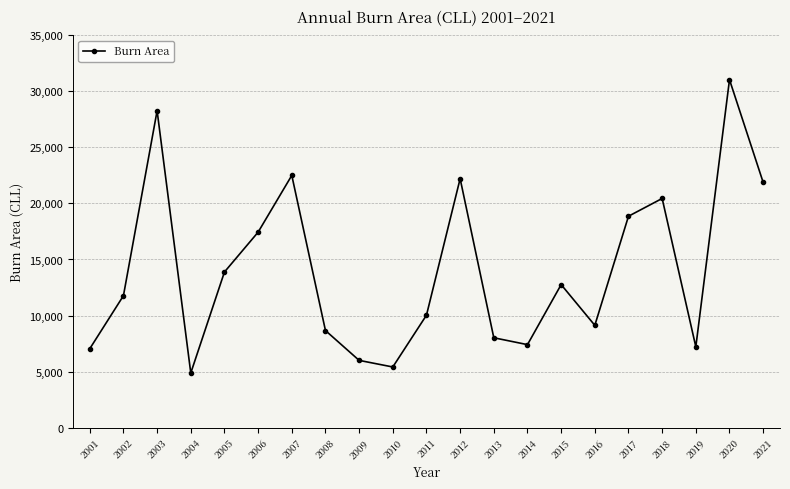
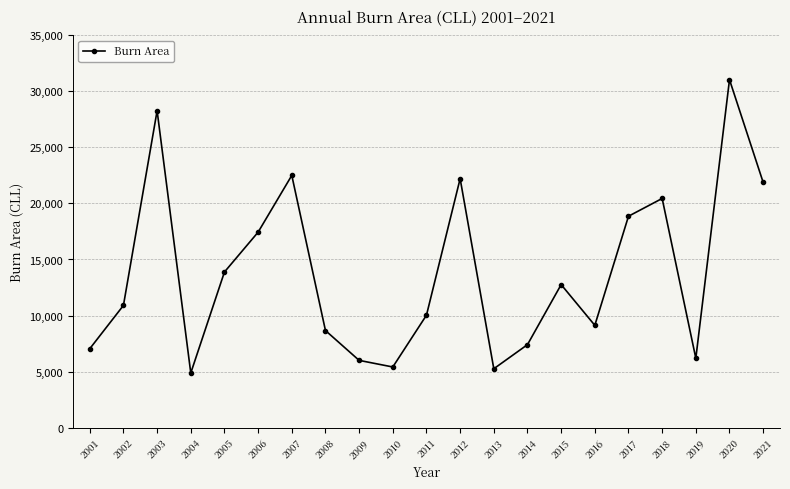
2002: 11,800 -> 10,900
2013: 8,000 -> 5,300
2019: 7,200 -> 6,200
